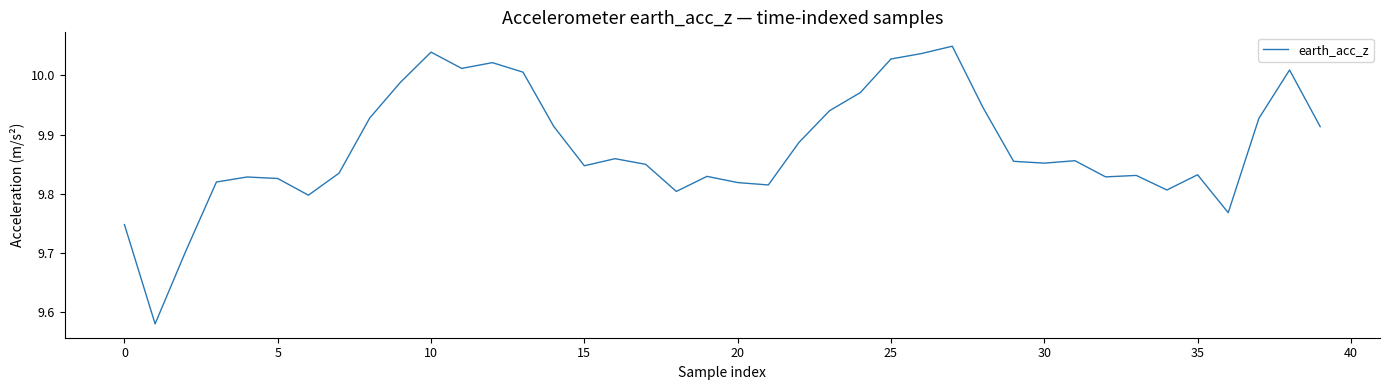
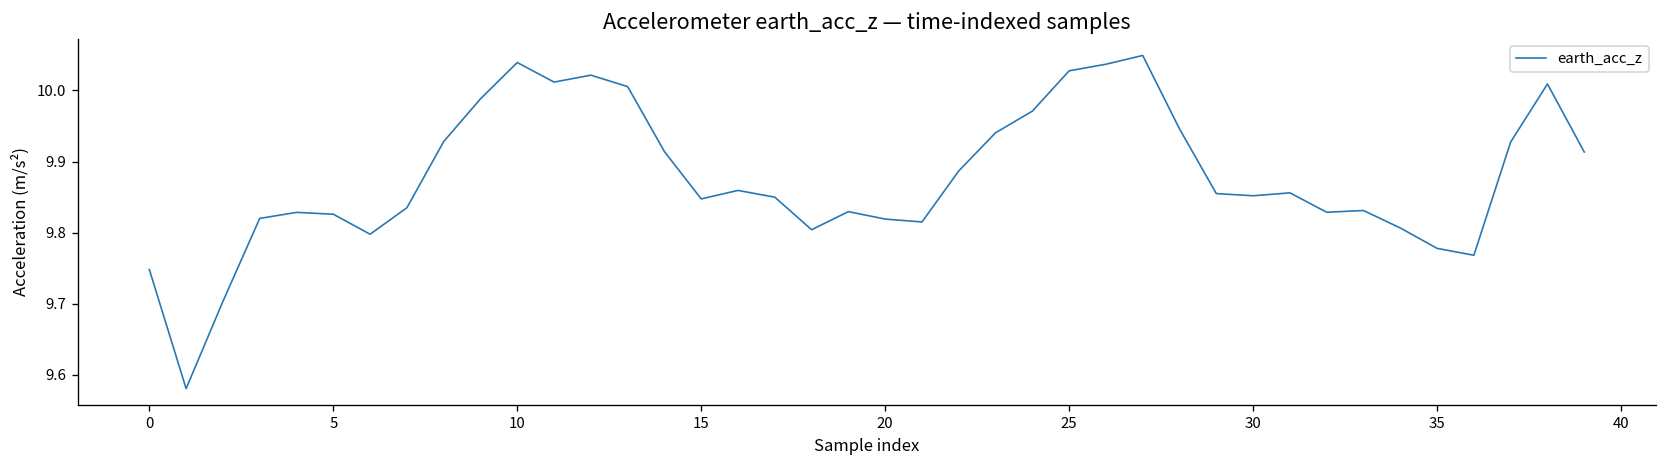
35: 9.83 -> 9.78
